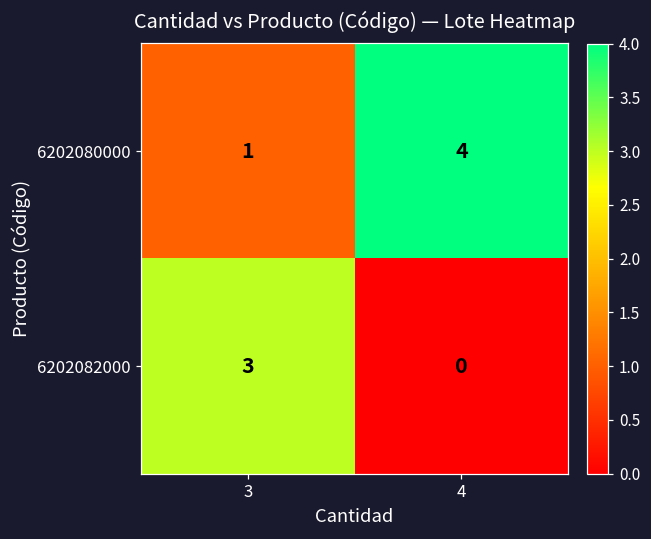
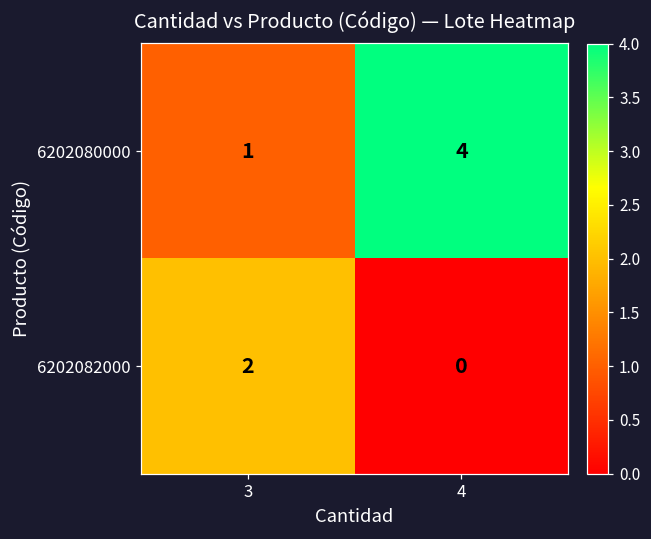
6202082000, 3: 3 -> 2
